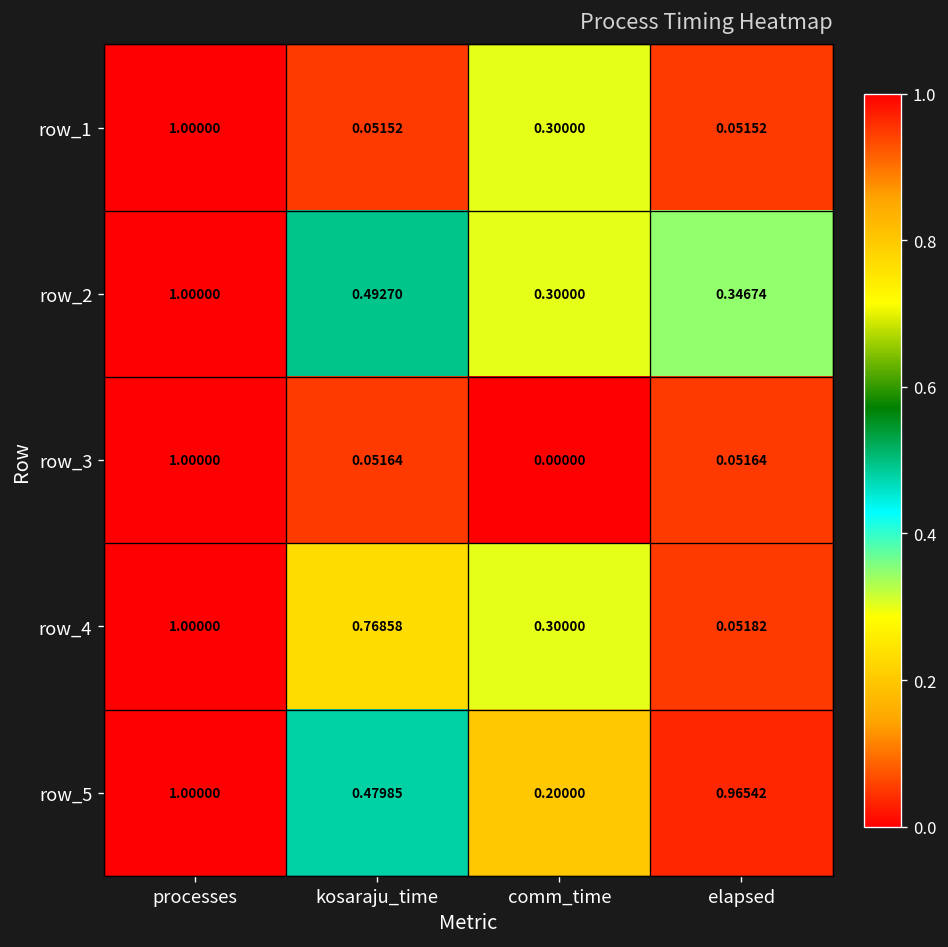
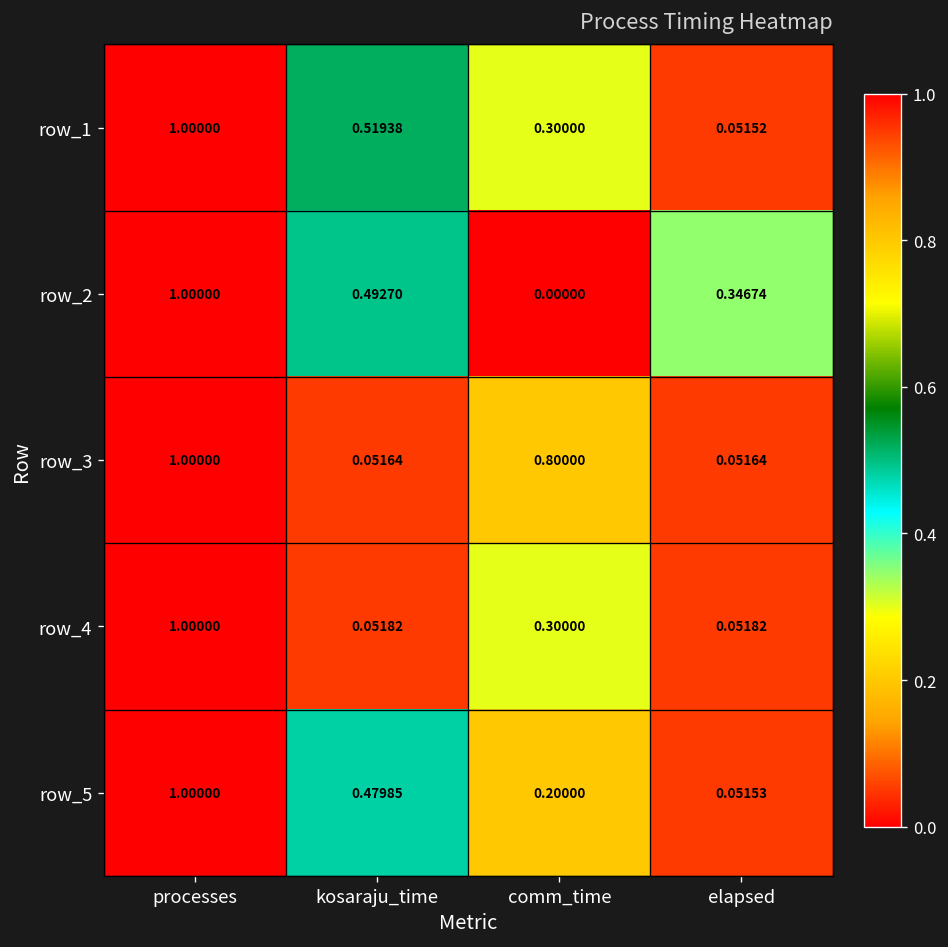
row_1, kosaraju_time: 0.05152 -> 0.51938
row_2, comm_time: 0.30000 -> 0.00000
row_3, comm_time: 0.00000 -> 0.80000
row_4, kosaraju_time: 0.76858 -> 0.05182
row_5, elapsed: 0.96542 -> 0.05153
